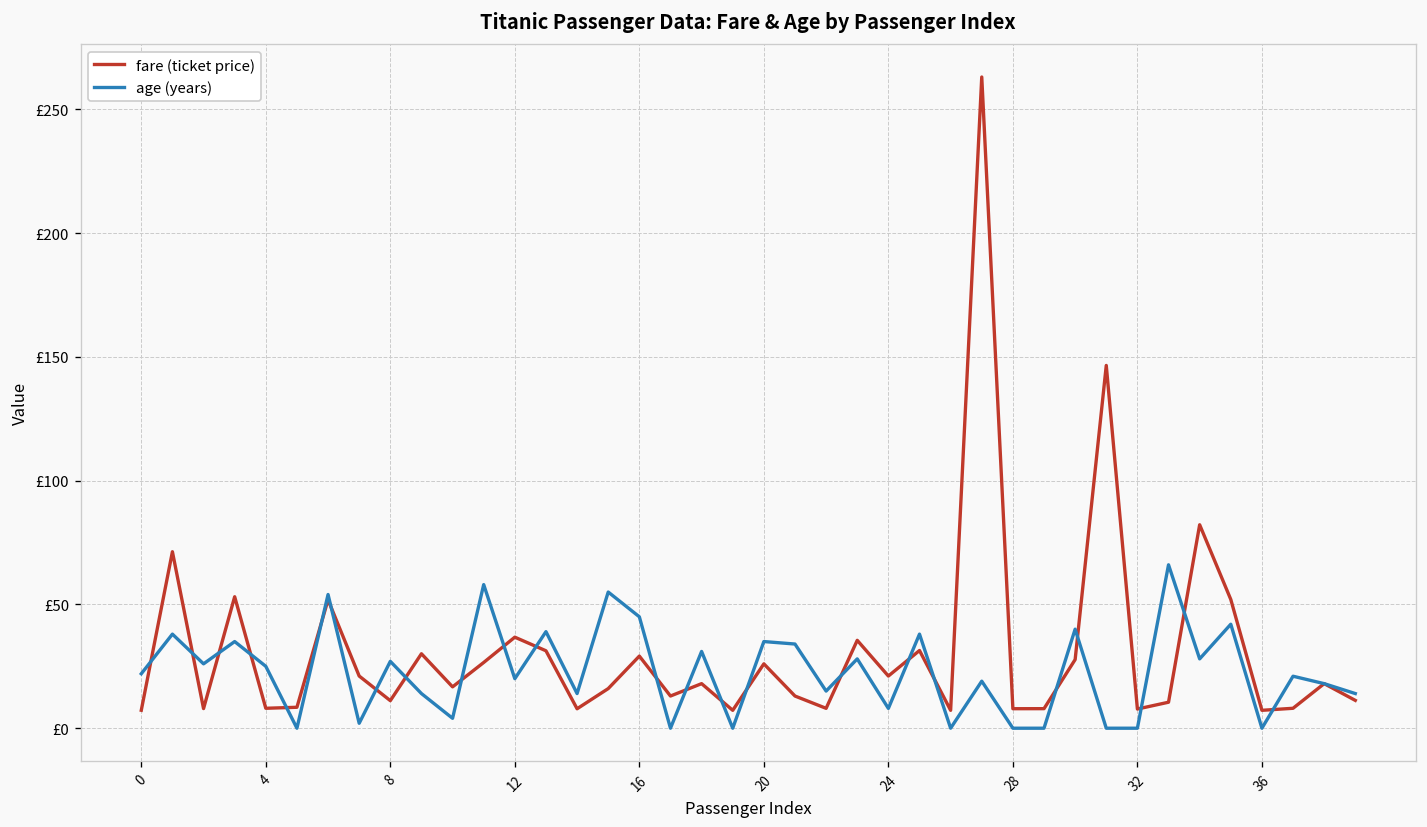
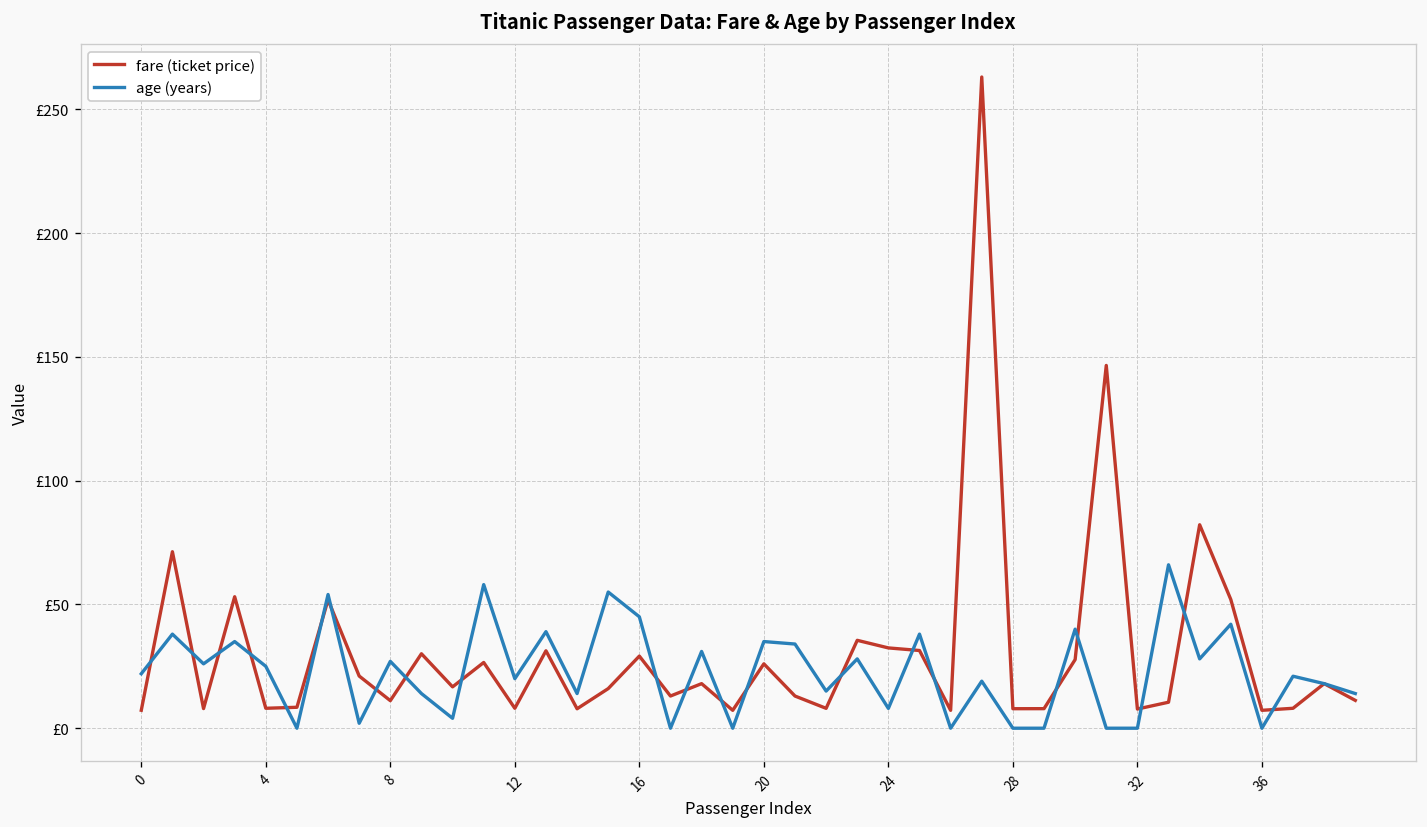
fare (ticket price), 12: £37 -> £8
fare (ticket price), 24: £21 -> £32
